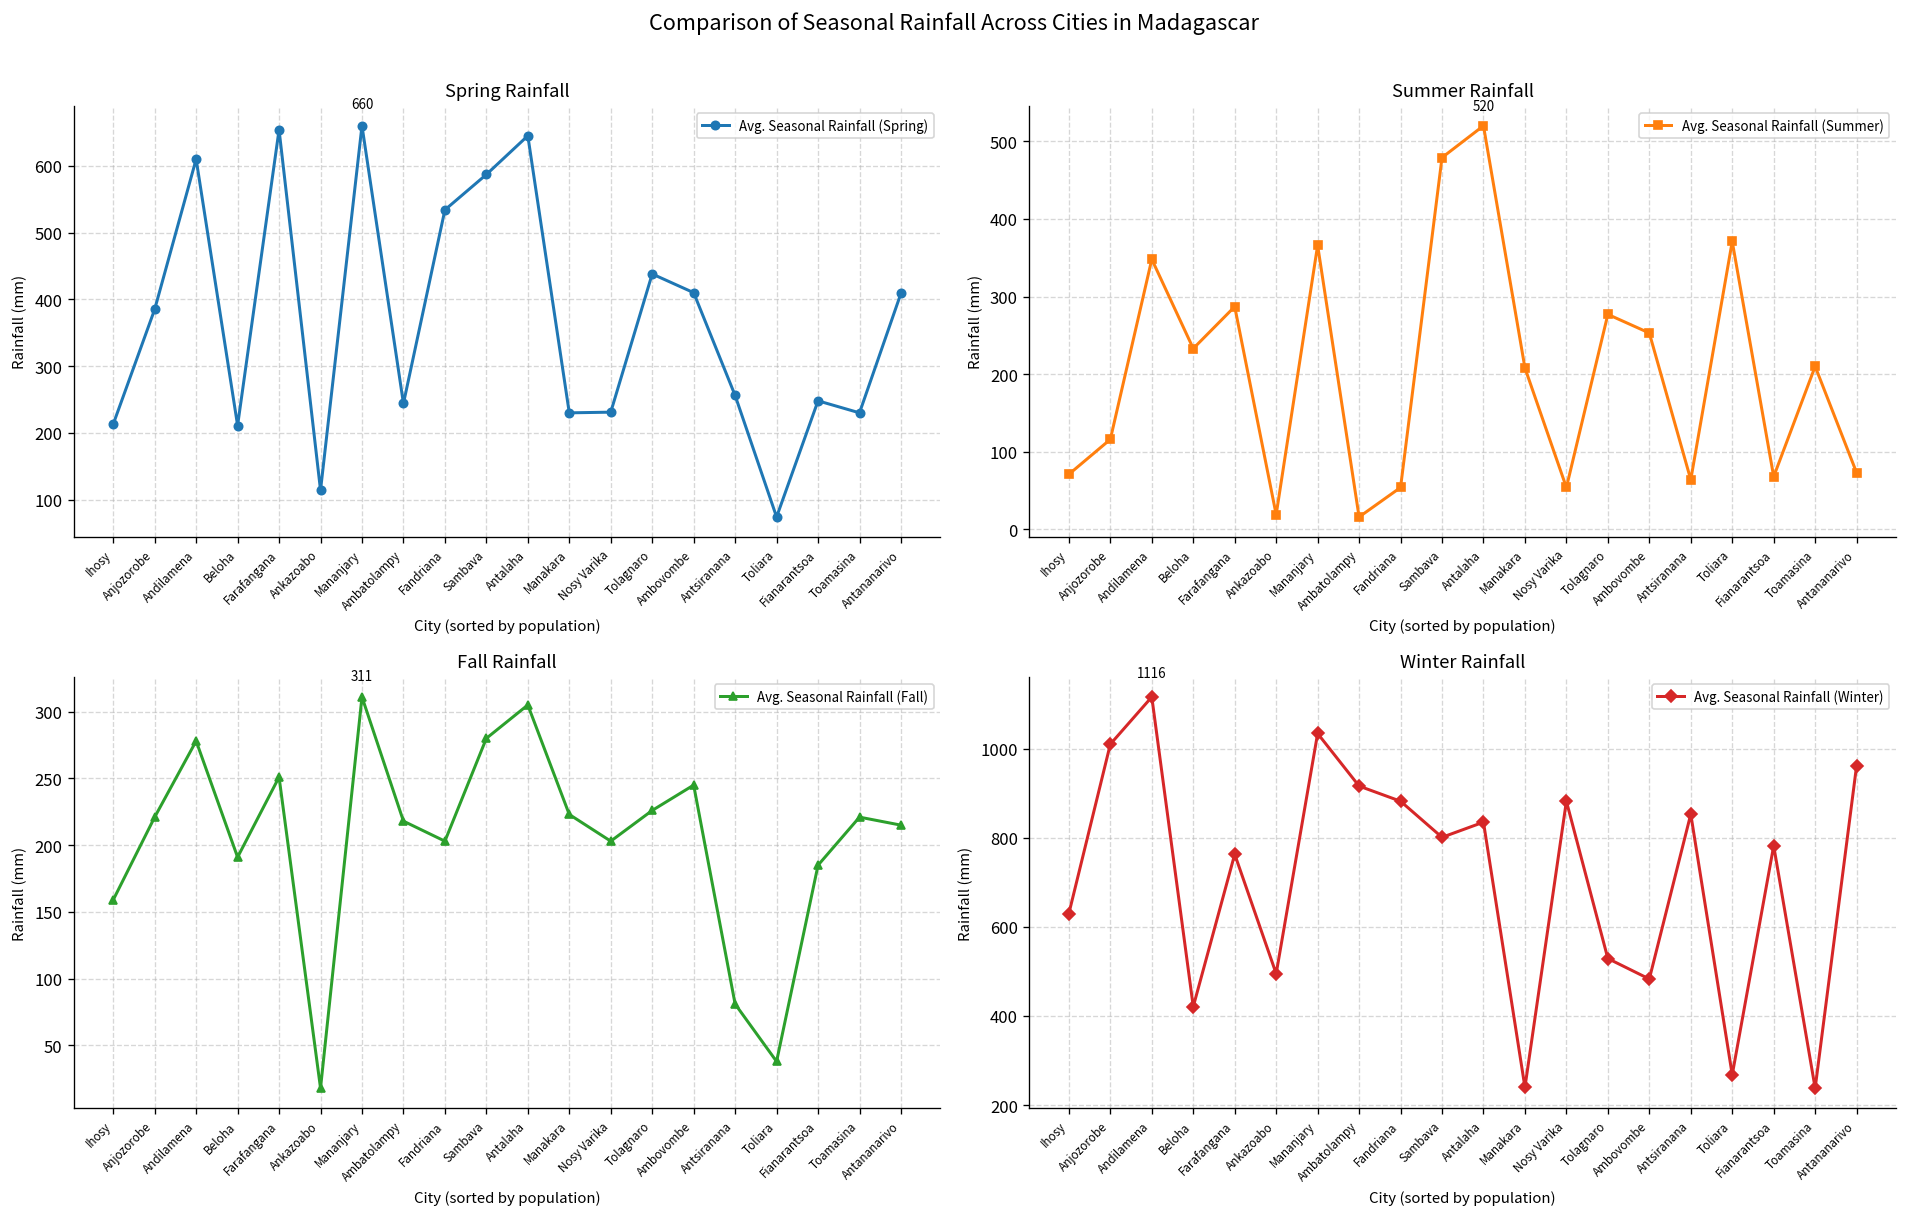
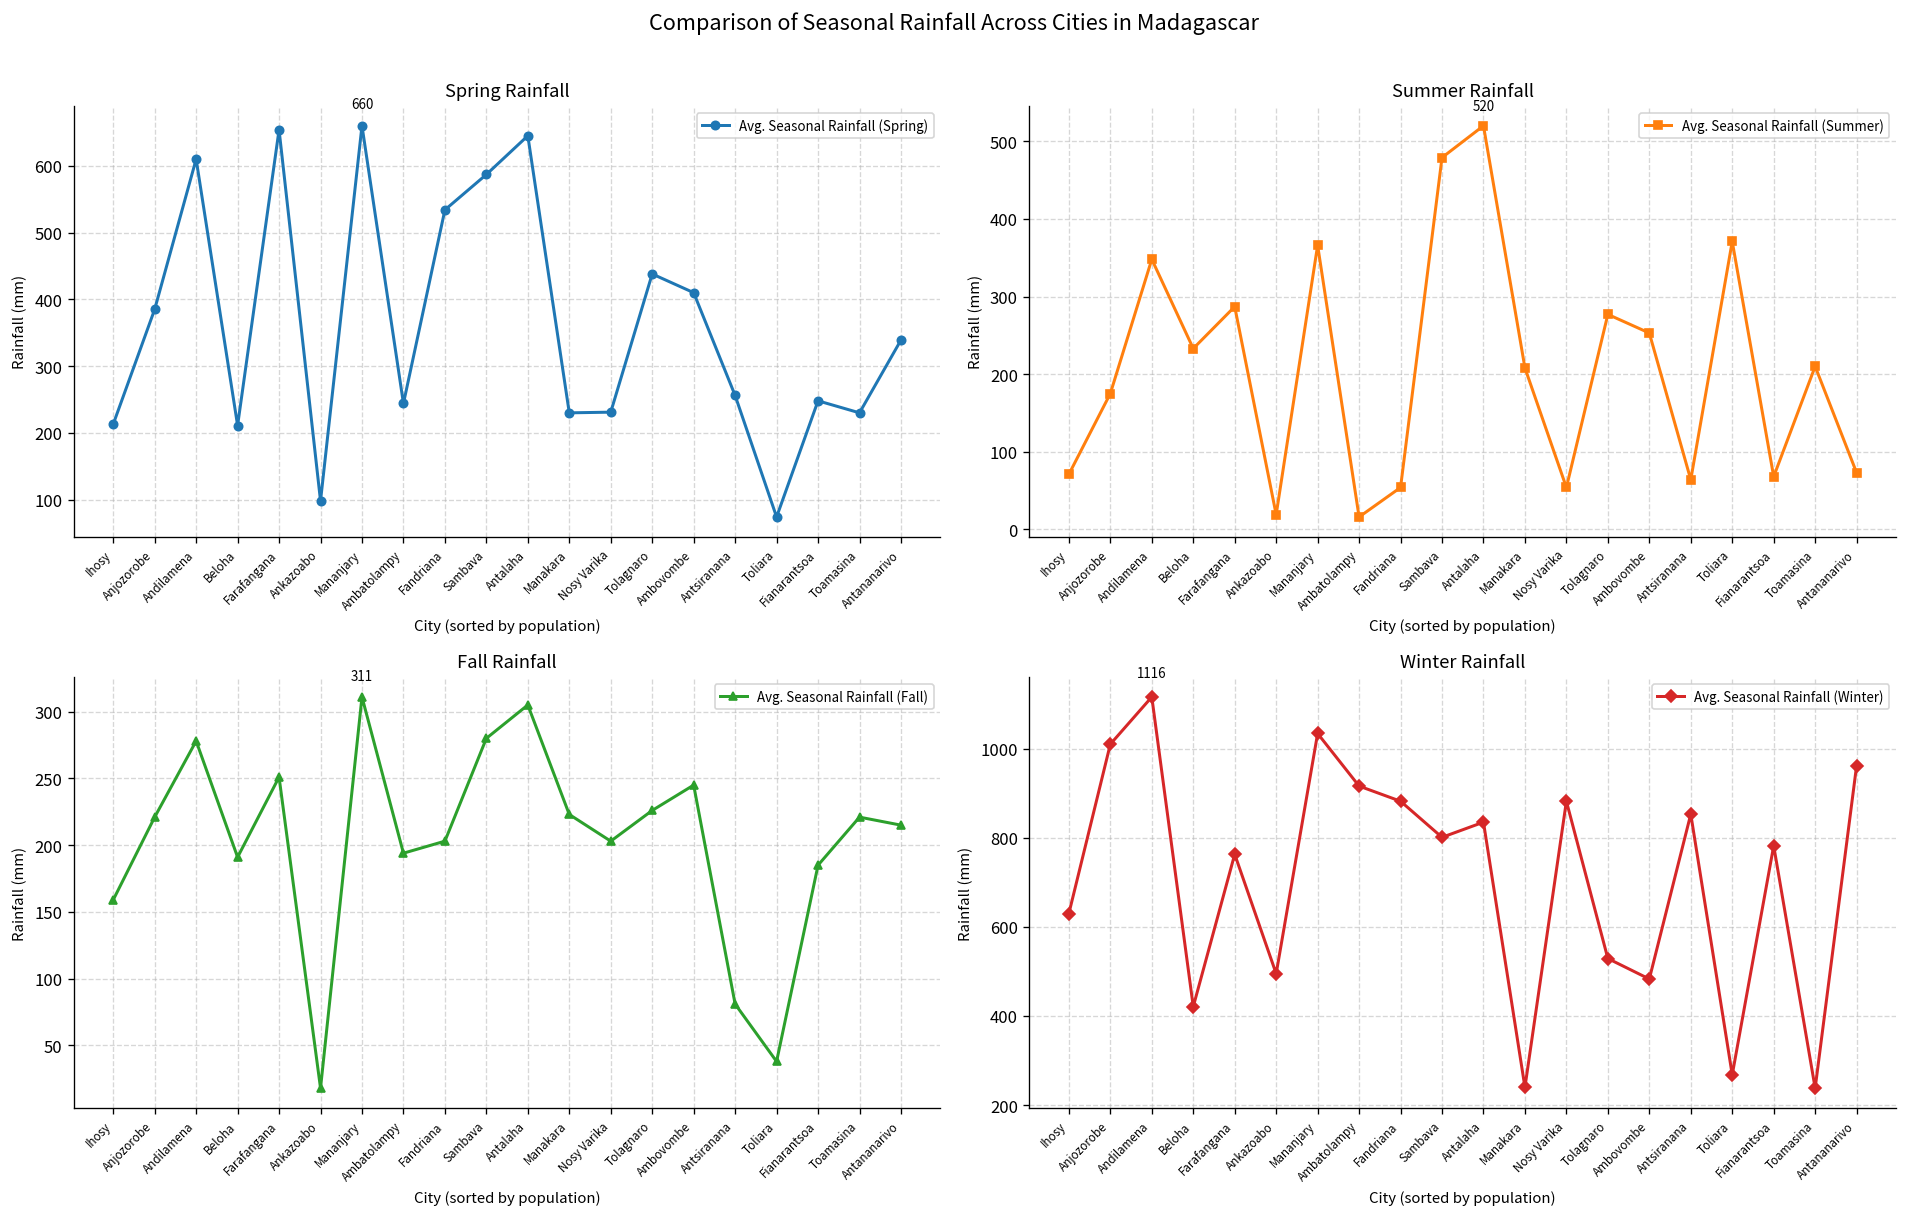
Spring Rainfall, Ankazoabo: 110 -> 100
Spring Rainfall, Antananarivo: 410 -> 340
Summer Rainfall, Anjozorobe: 120 -> 180
Fall Rainfall, Ambatolampy: 218 -> 194
